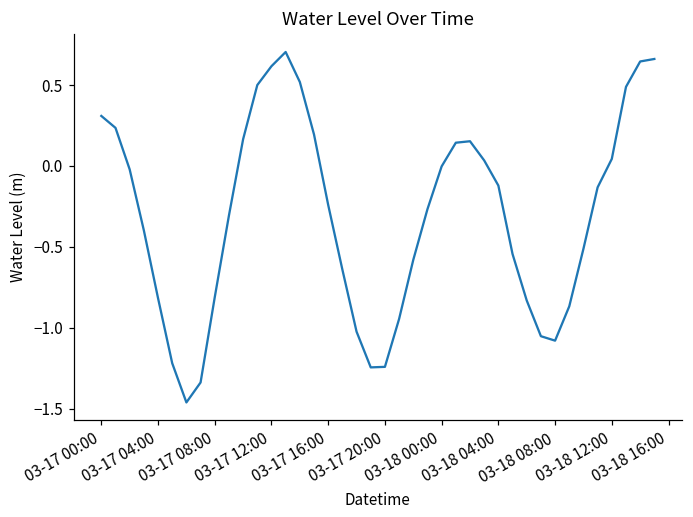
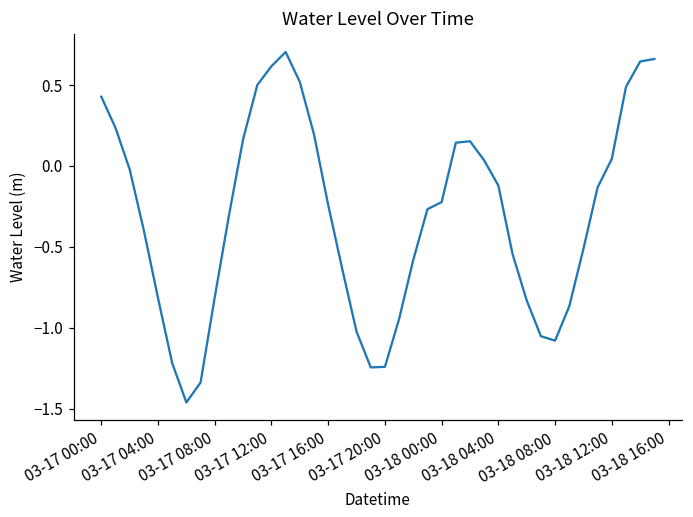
03-17 00:00: 0.31 -> 0.43
03-18 00:00: 0.00 -> -0.22
